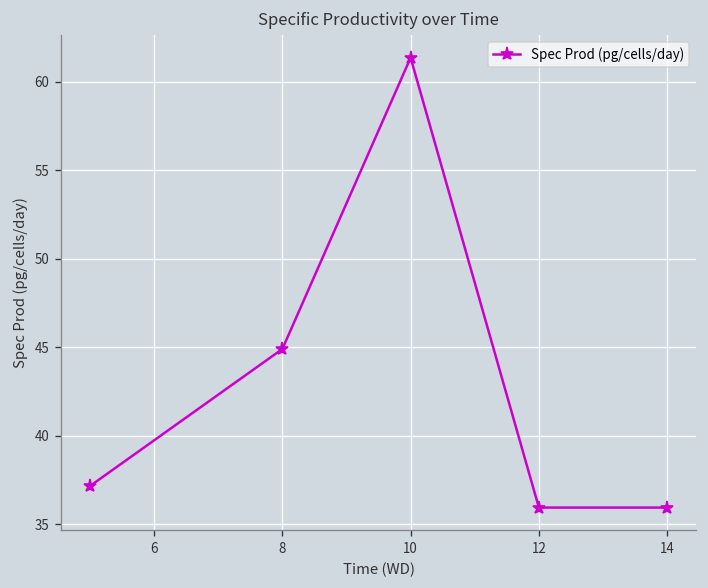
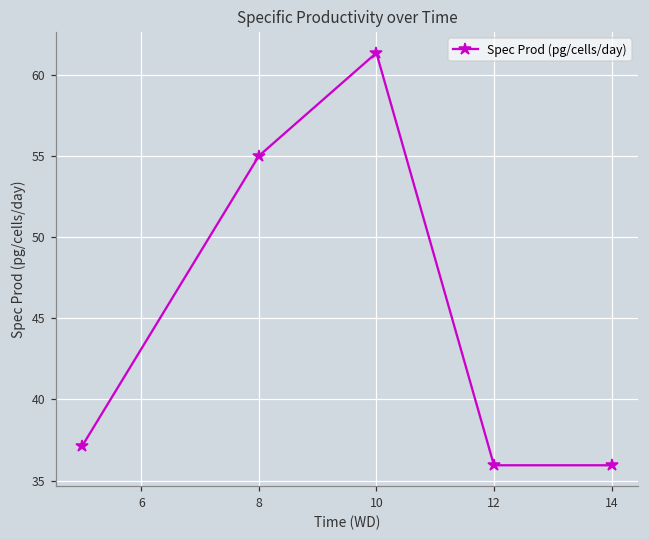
8: 44.9 -> 55.0
